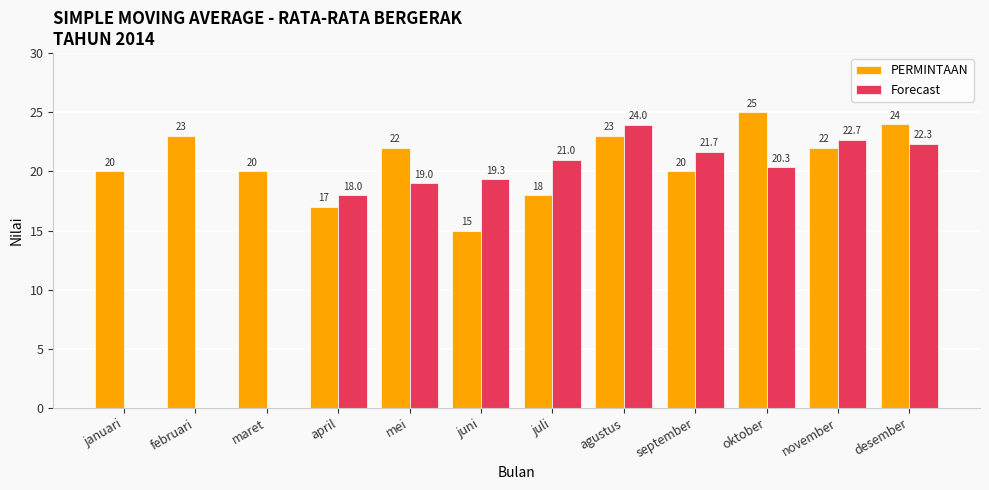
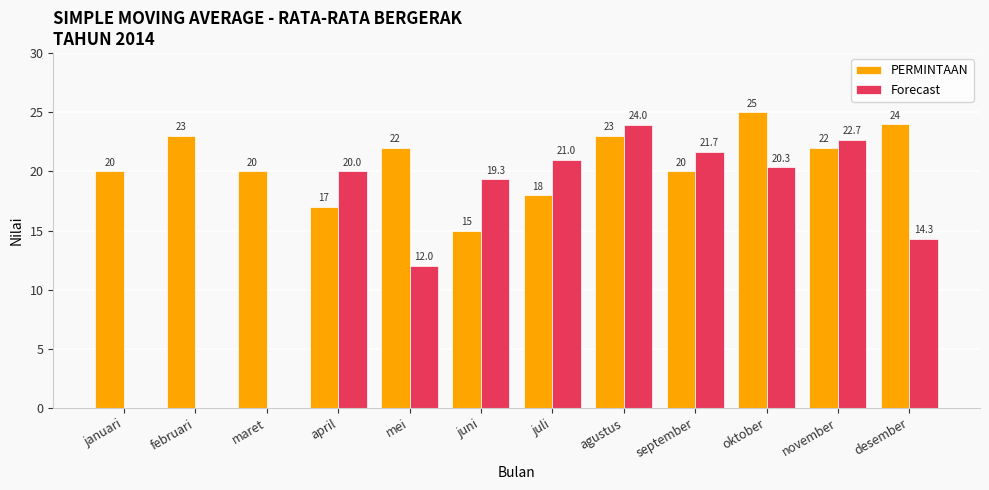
Forecast, april: 18.0 -> 20.0
Forecast, mei: 19.0 -> 12.0
Forecast, desember: 22.3 -> 14.3
